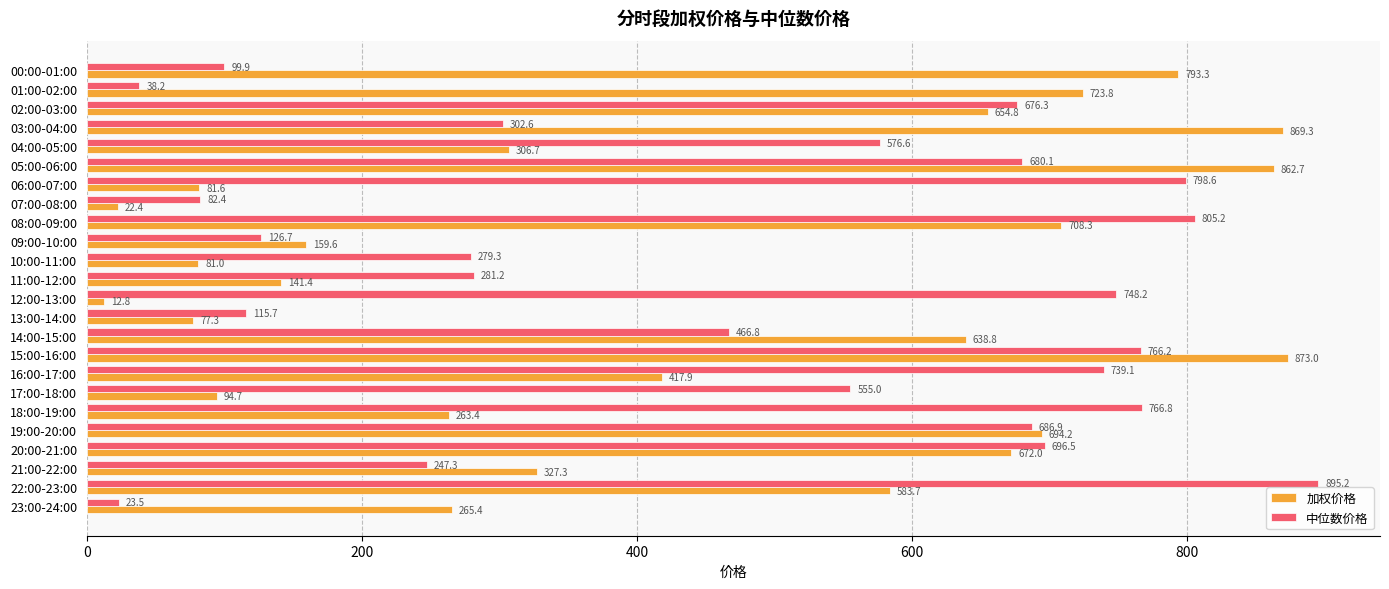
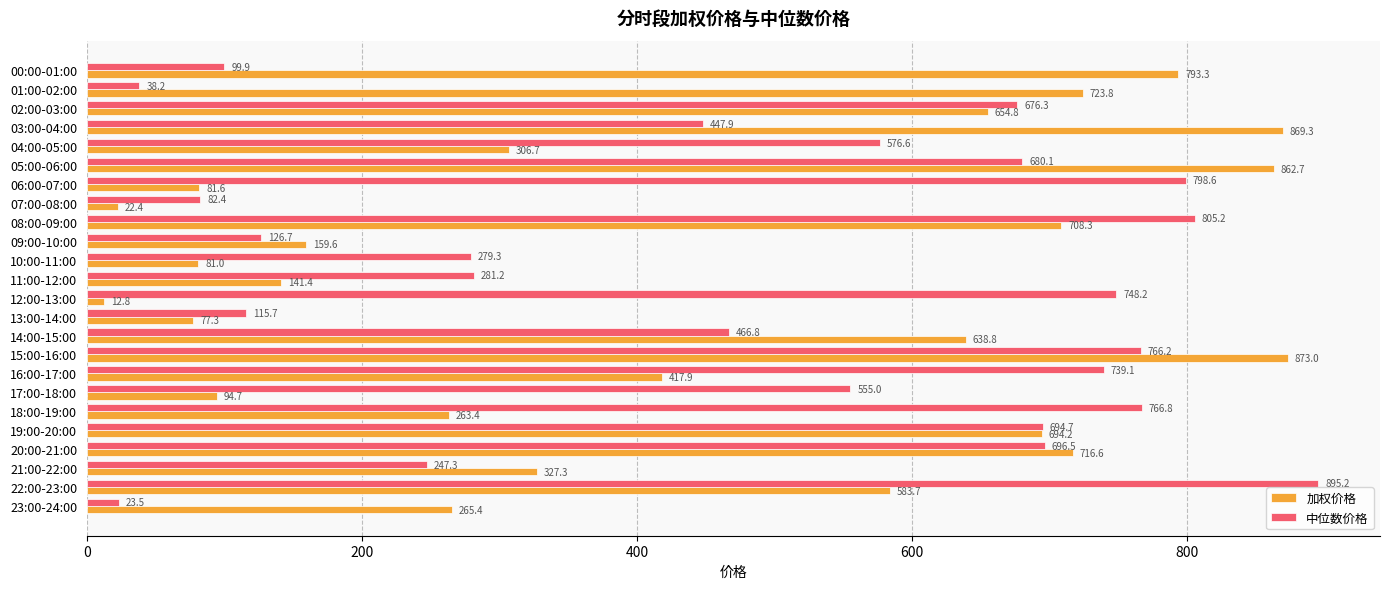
中位数价格, 03:00-04:00: 302.6 -> 447.9
中位数价格, 19:00-20:00: 686.9 -> 694.7
加权价格, 20:00-21:00: 672.0 -> 716.6
